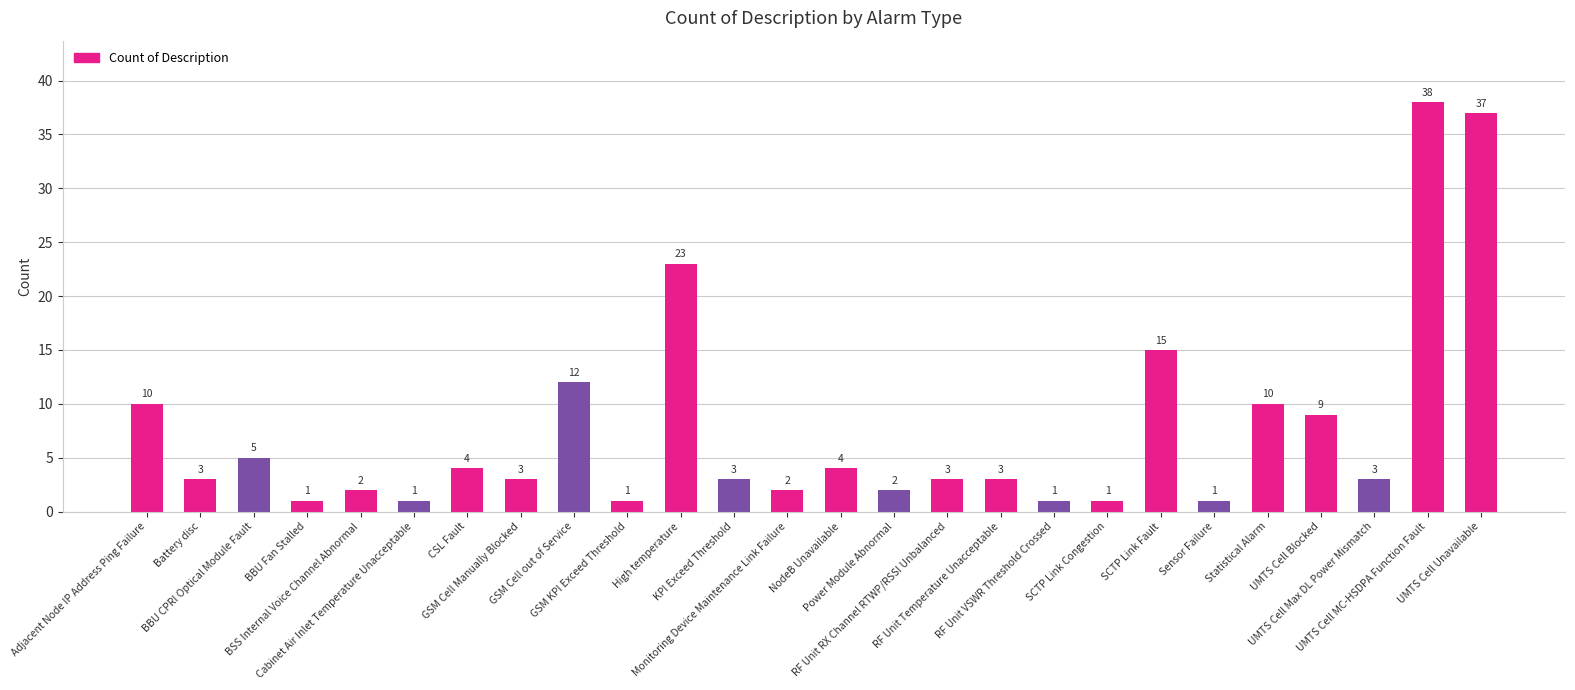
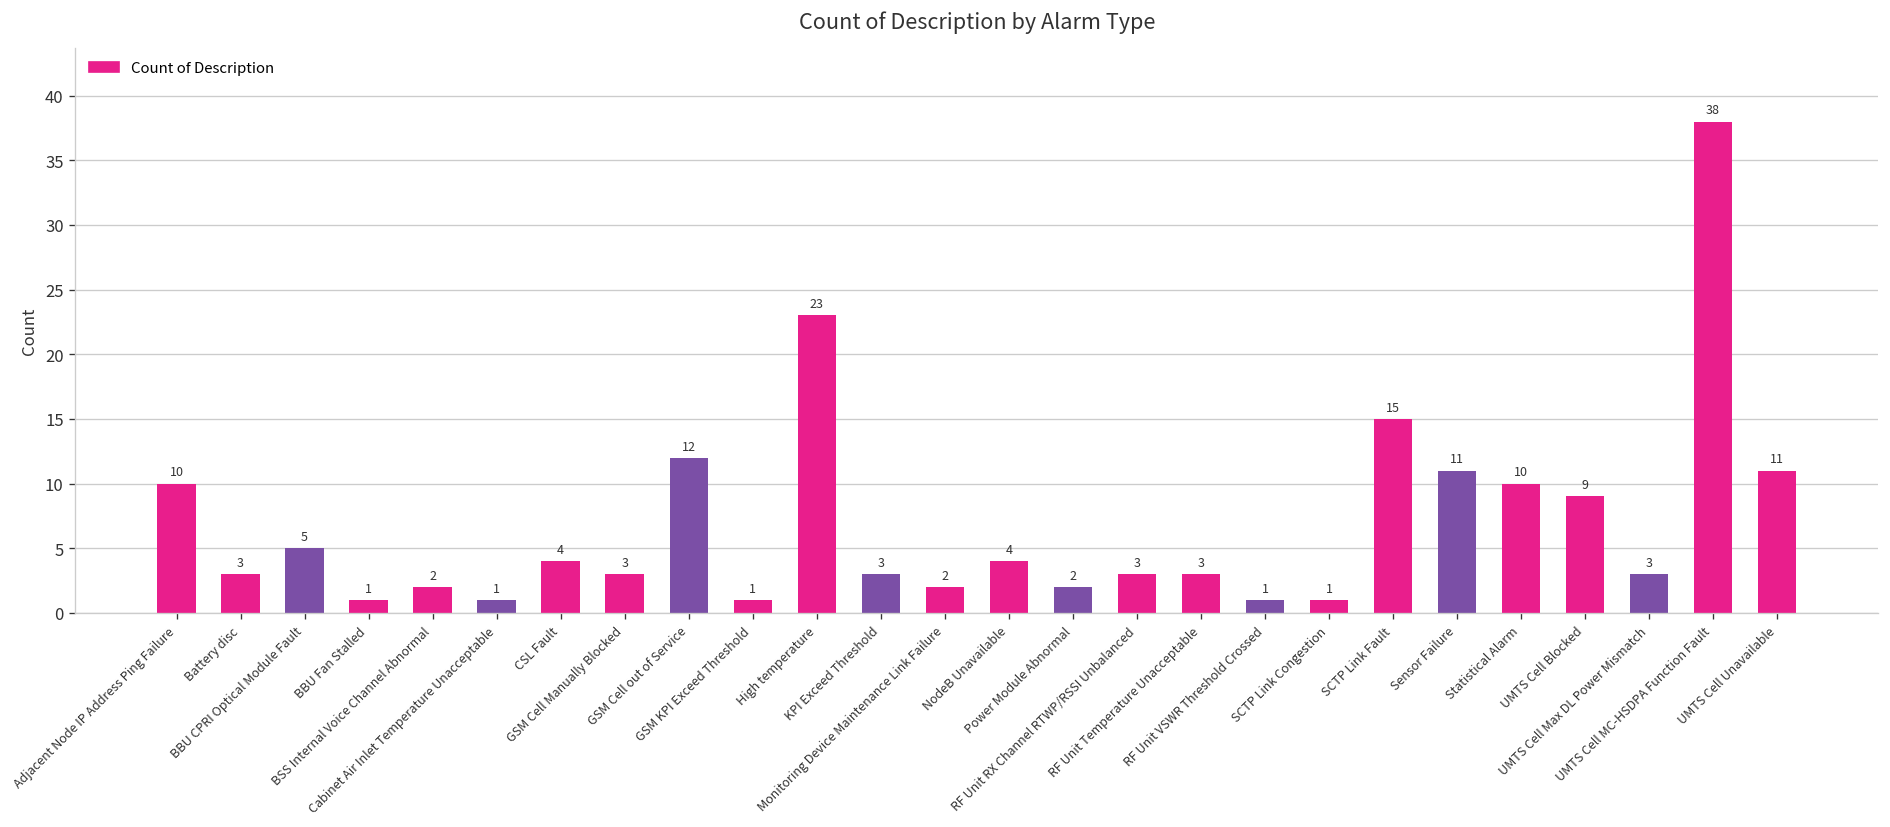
Sensor Failure: 1 -> 11
UMTS Cell Unavailable: 37 -> 11
